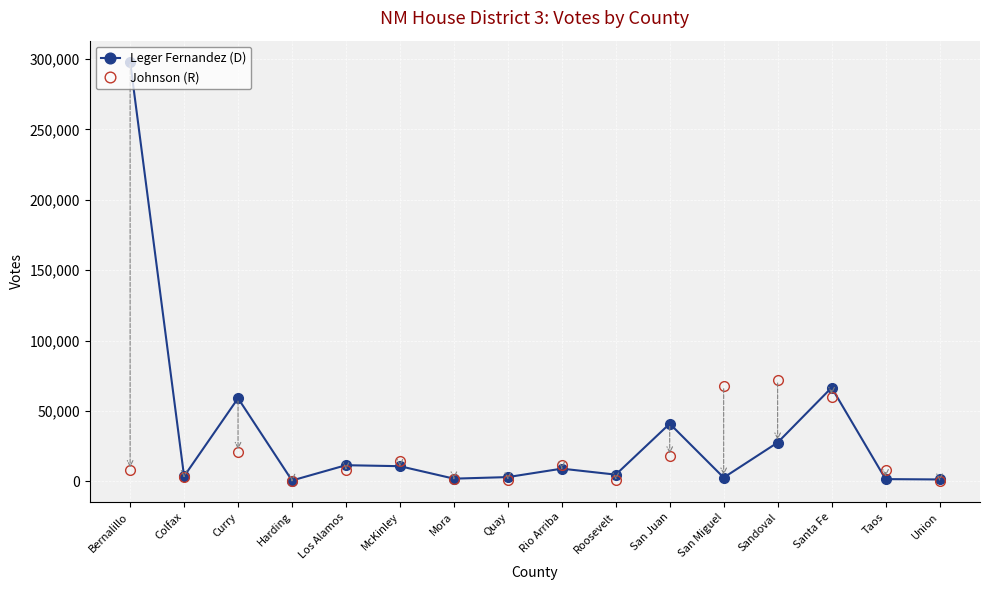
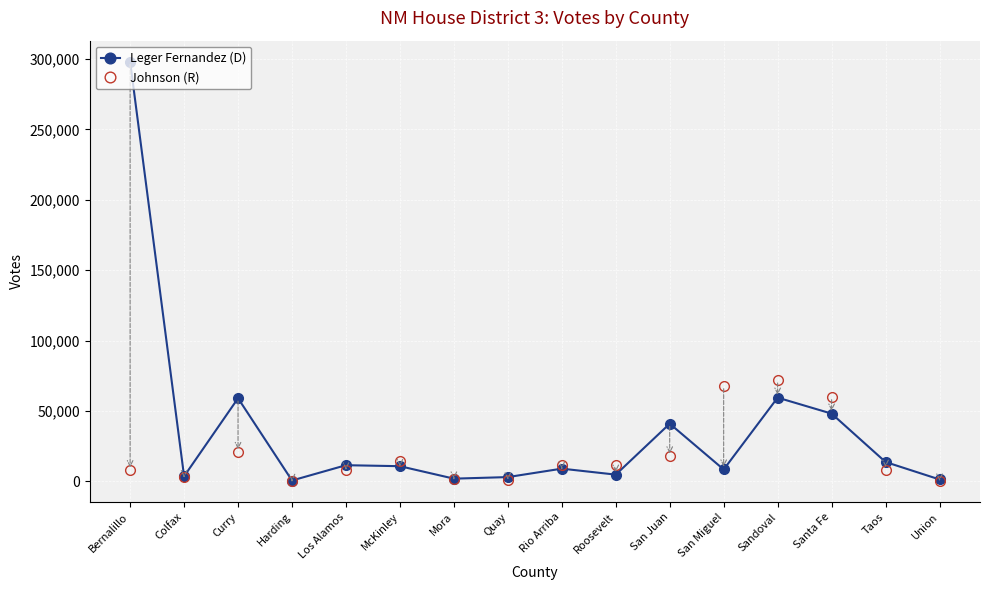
Johnson (R), Roosevelt: 1,000 -> 11,000
Leger Fernandez (D), San Miguel: 3,000 -> 8,000
Leger Fernandez (D), Sandoval: 28,000 -> 59,000
Leger Fernandez (D), Santa Fe: 67,000 -> 48,000
Leger Fernandez (D), Taos: 2,000 -> 14,000
